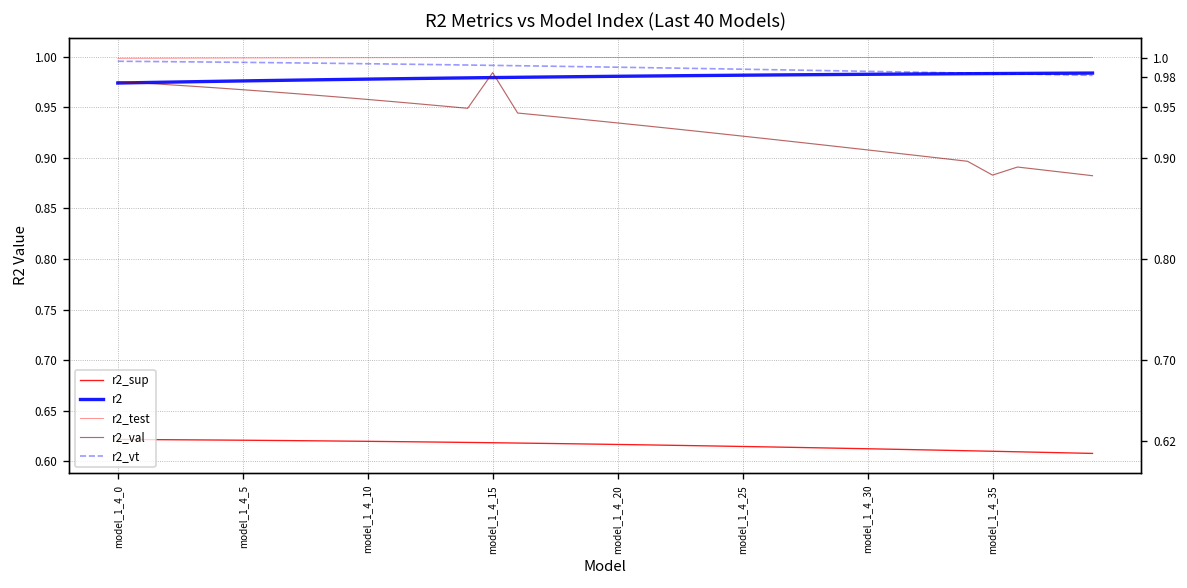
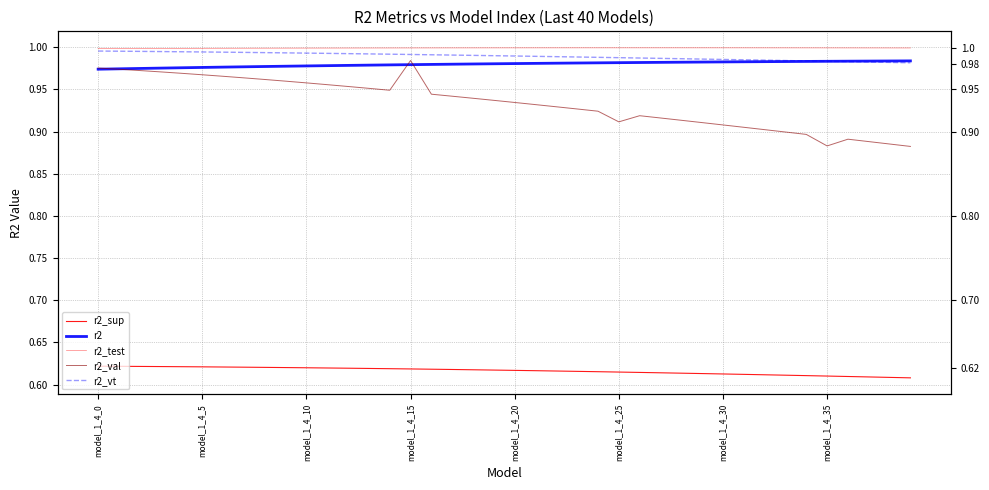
r2_val, model_1_4_25: 0.92 -> 0.91
